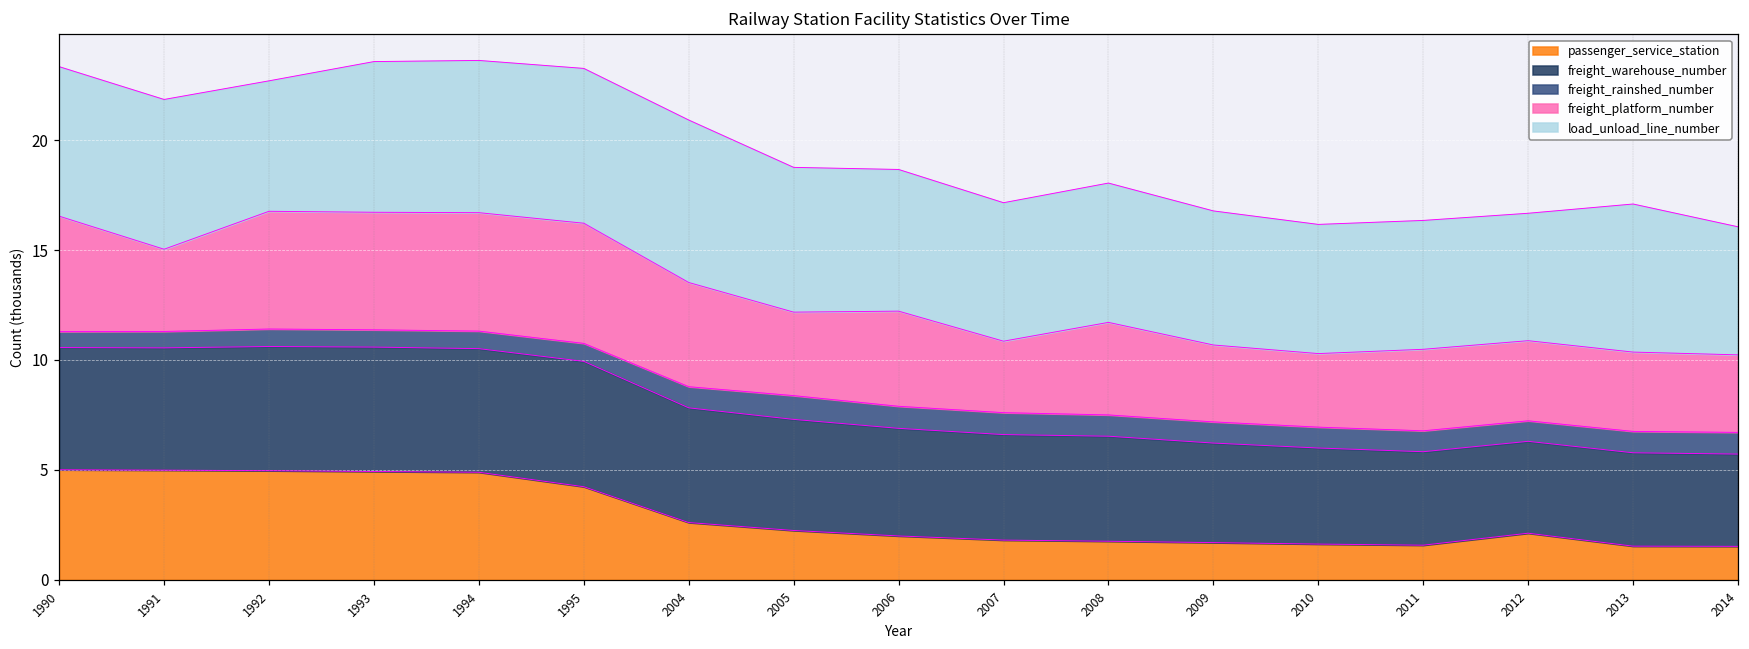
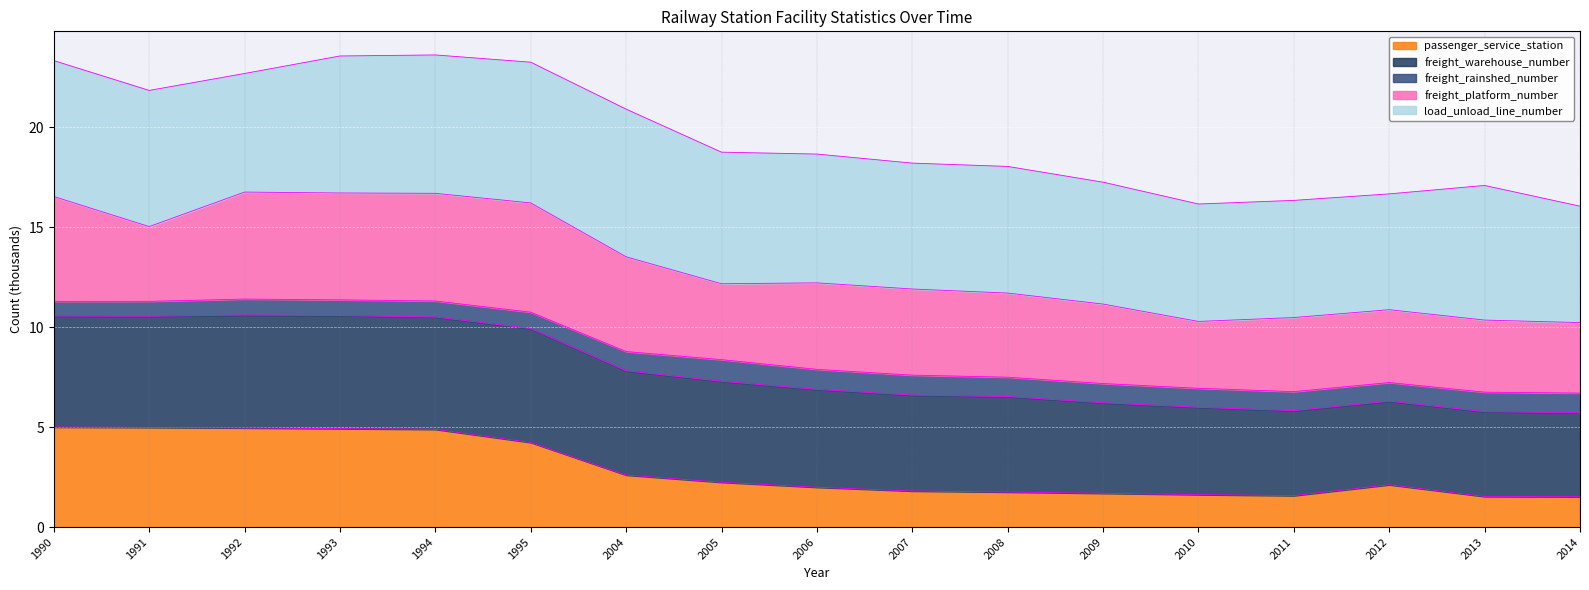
freight_platform_number, 2007: 3.3 -> 4.3
freight_platform_number, 2009: 3.5 -> 4.0
